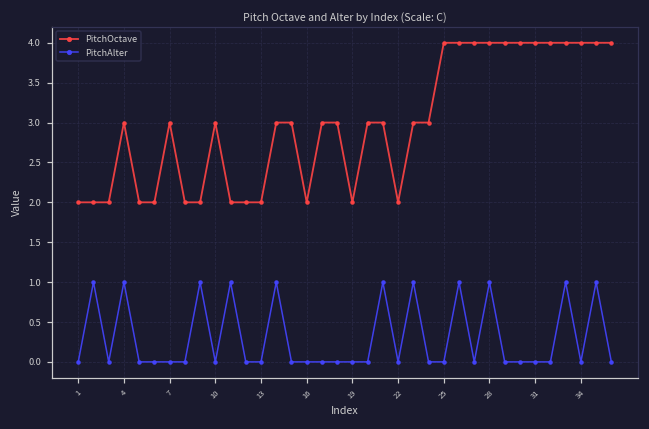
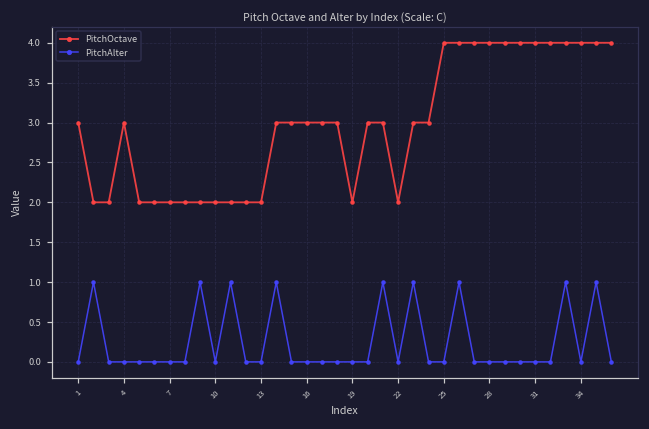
PitchOctave, 1: 2 -> 3
PitchAlter, 4: 1 -> 0
PitchOctave, 7: 3 -> 2
PitchOctave, 10: 3 -> 2
PitchOctave, 16: 2 -> 3
PitchAlter, 28: 1 -> 0
